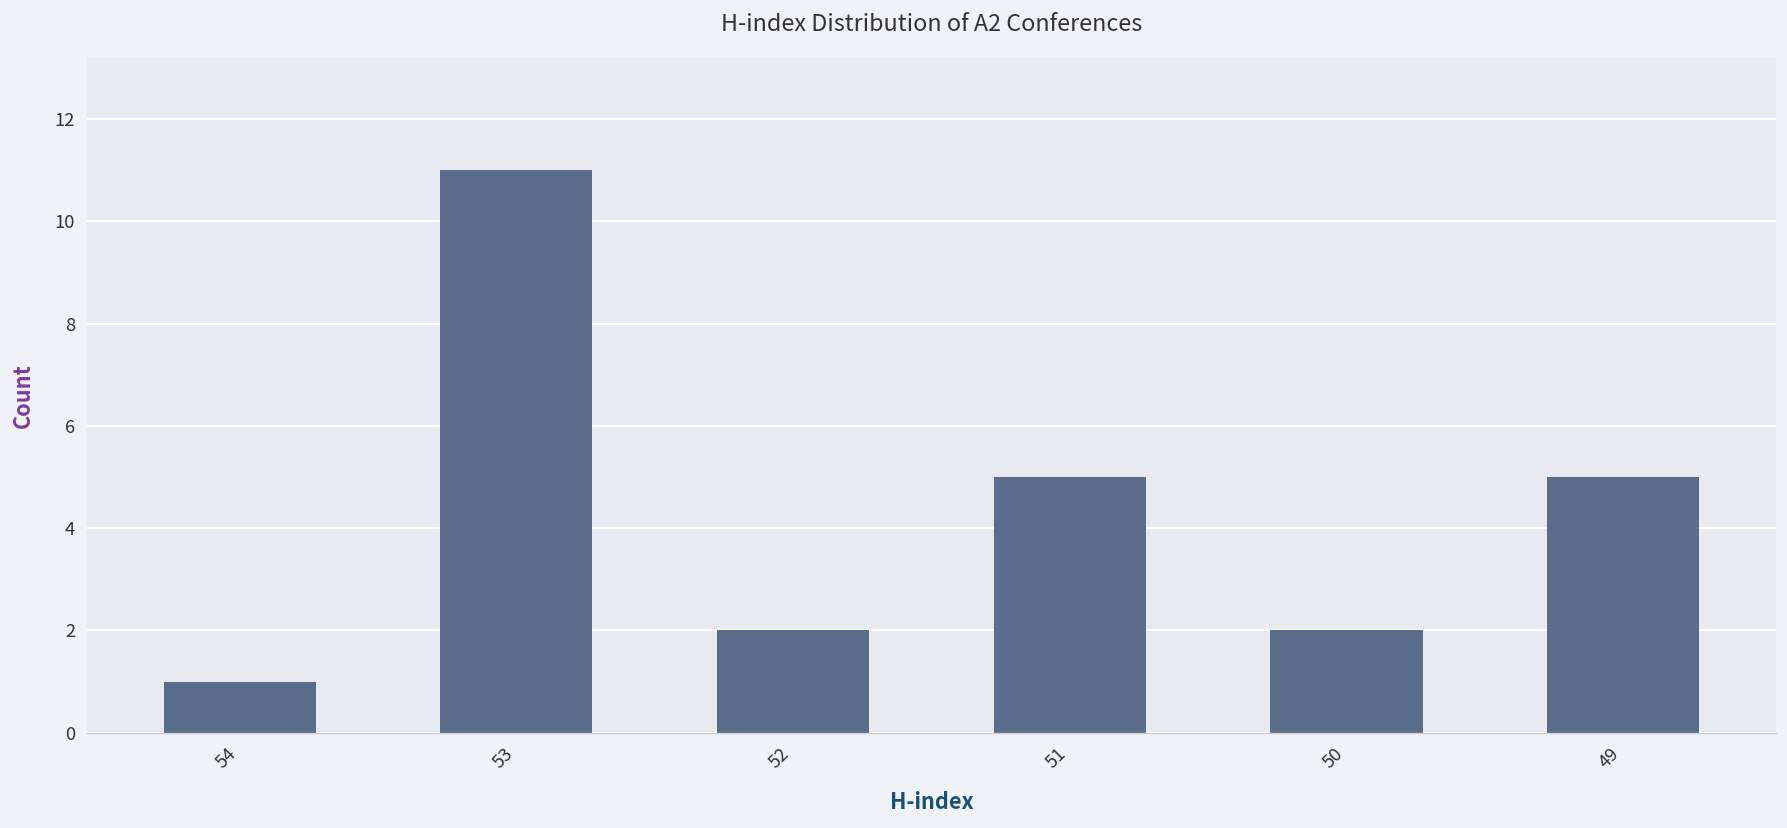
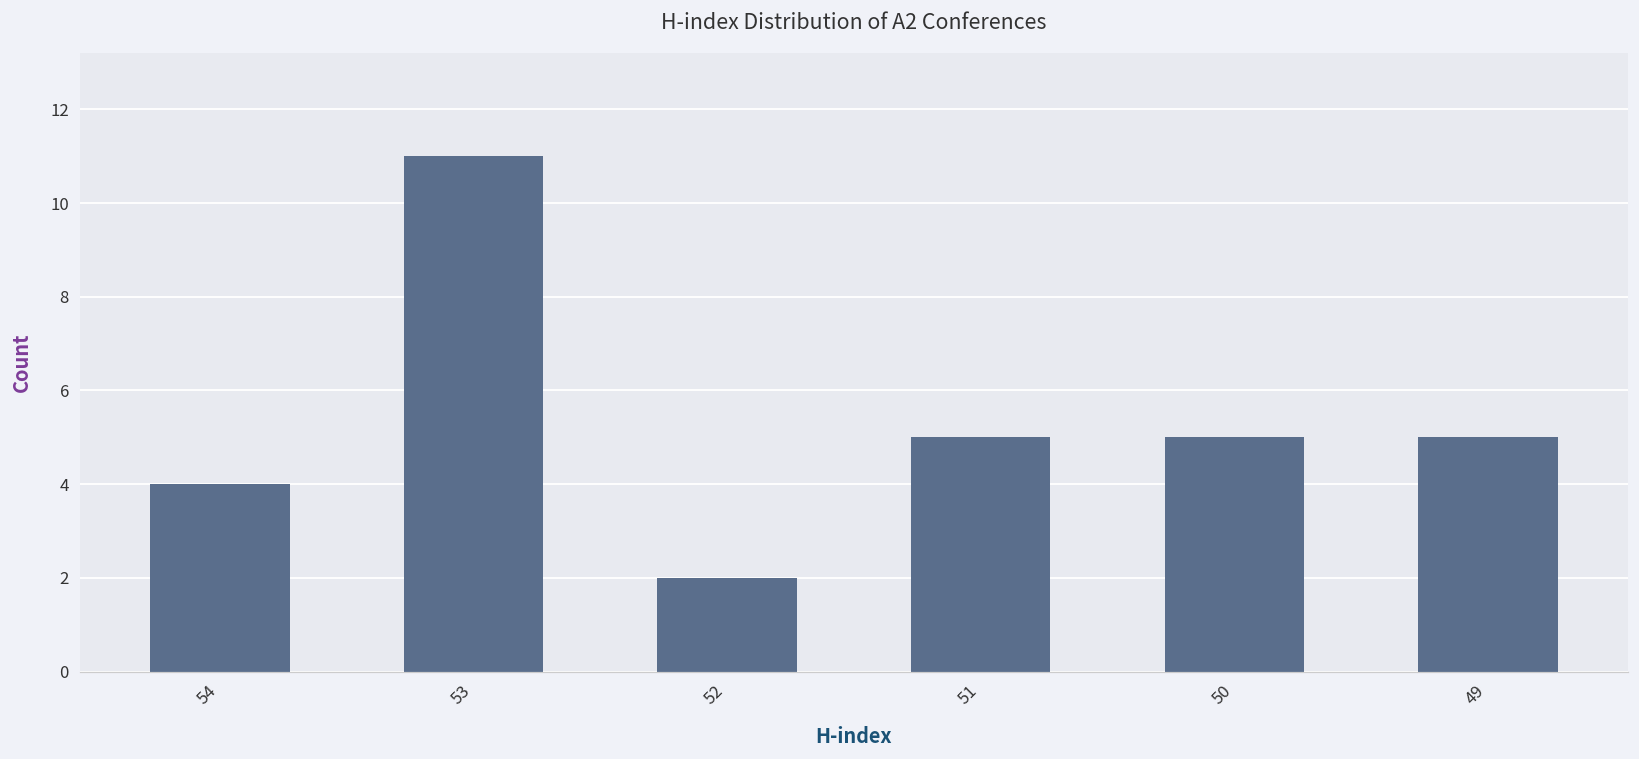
54: 1 -> 4
50: 2 -> 5
